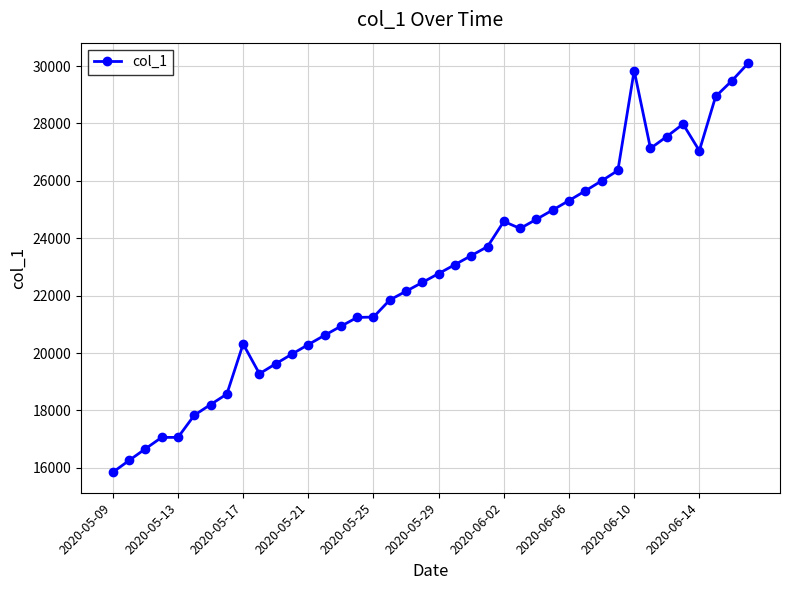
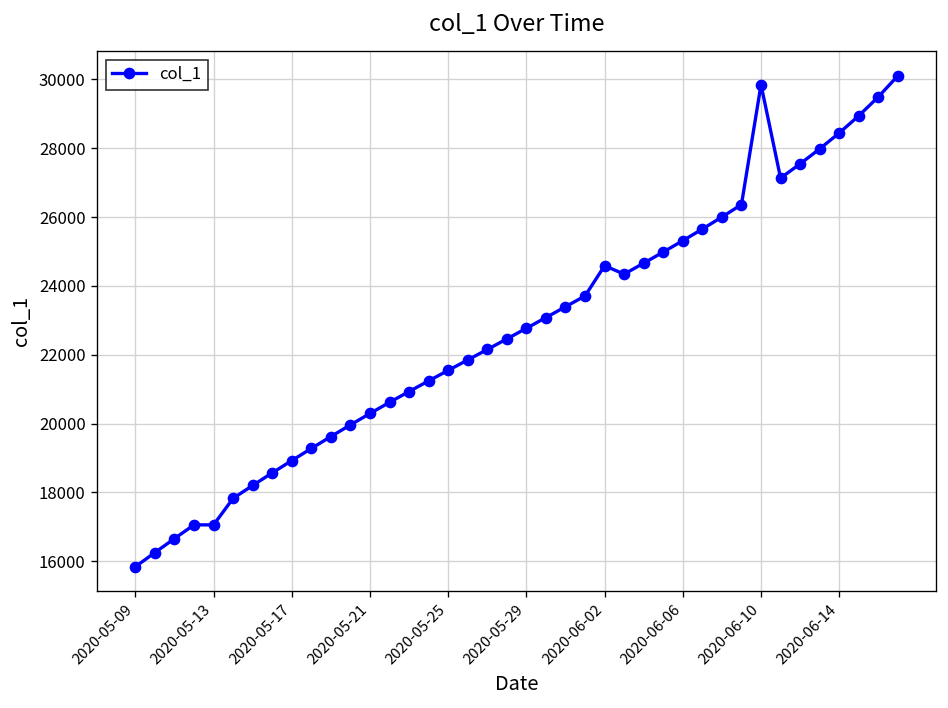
2020-05-17: 20300 -> 18900
2020-05-25: 21300 -> 21500
2020-06-14: 27000 -> 28400
